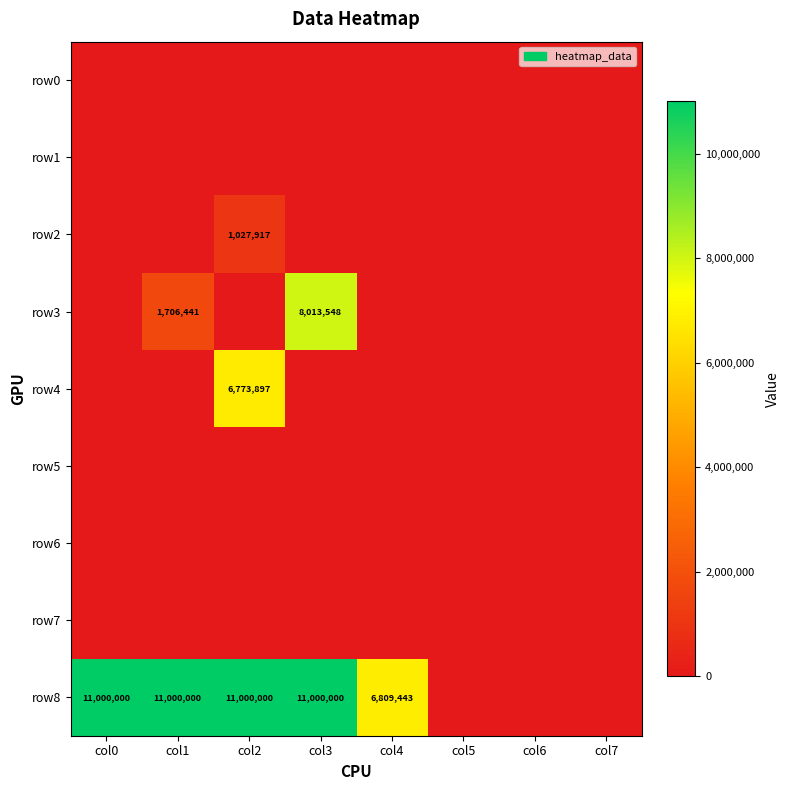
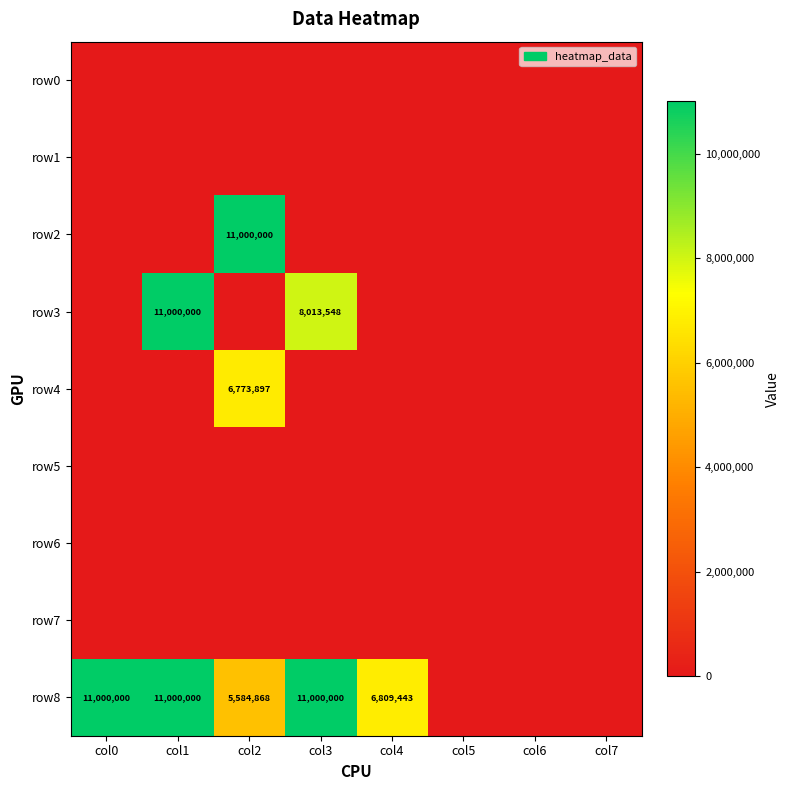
row2, col2: 1,027,917 -> 11,000,000
row3, col1: 1,706,441 -> 11,000,000
row8, col2: 11,000,000 -> 5,584,868
